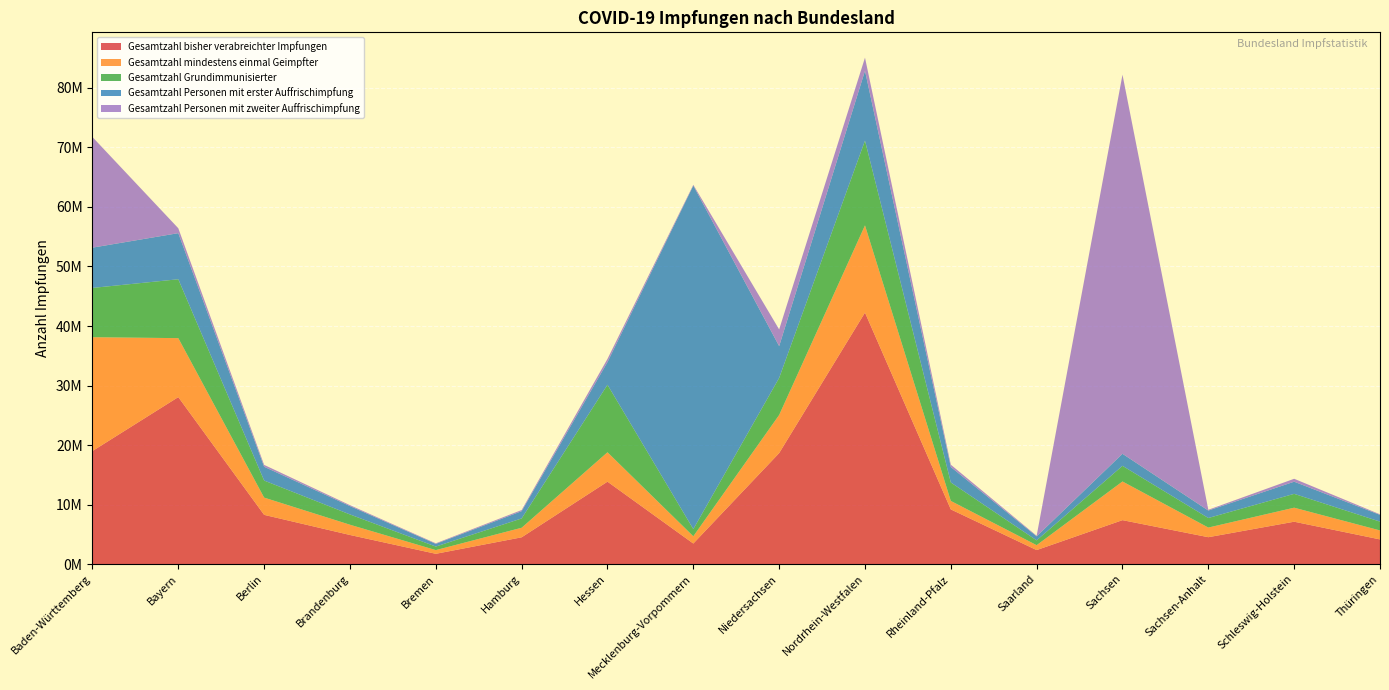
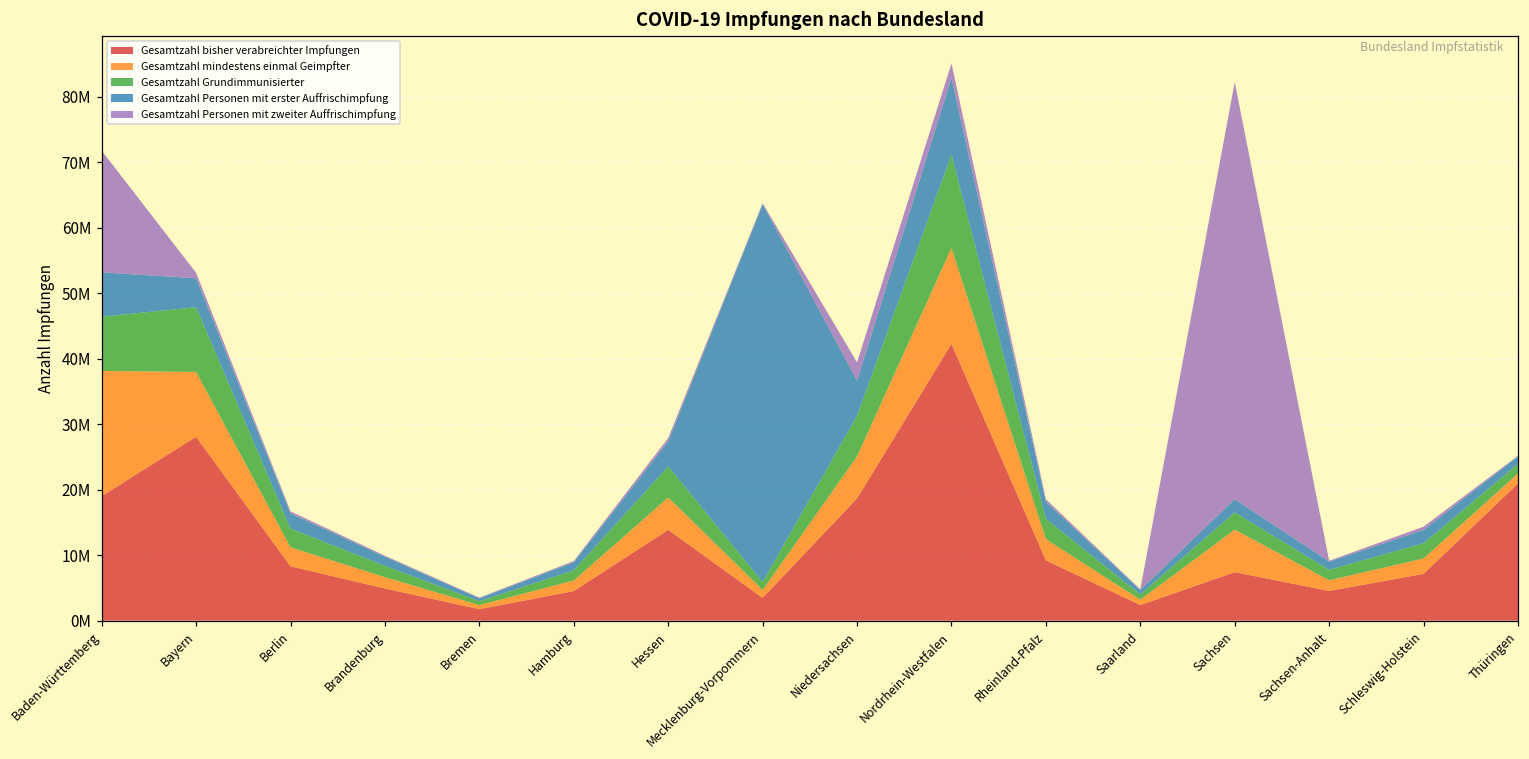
Gesamtzahl Personen mit erster Auffrischimpfung, Bayern: 8000000 -> 4000000
Gesamtzahl Grundimmunisierter, Hessen: 11000000 -> 5000000
Gesamtzahl mindestens einmal Geimpfter, Rheinland-Pfalz: 1000000 -> 3000000
Gesamtzahl bisher verabreichter Impfungen, Thüringen: 4000000 -> 21000000
